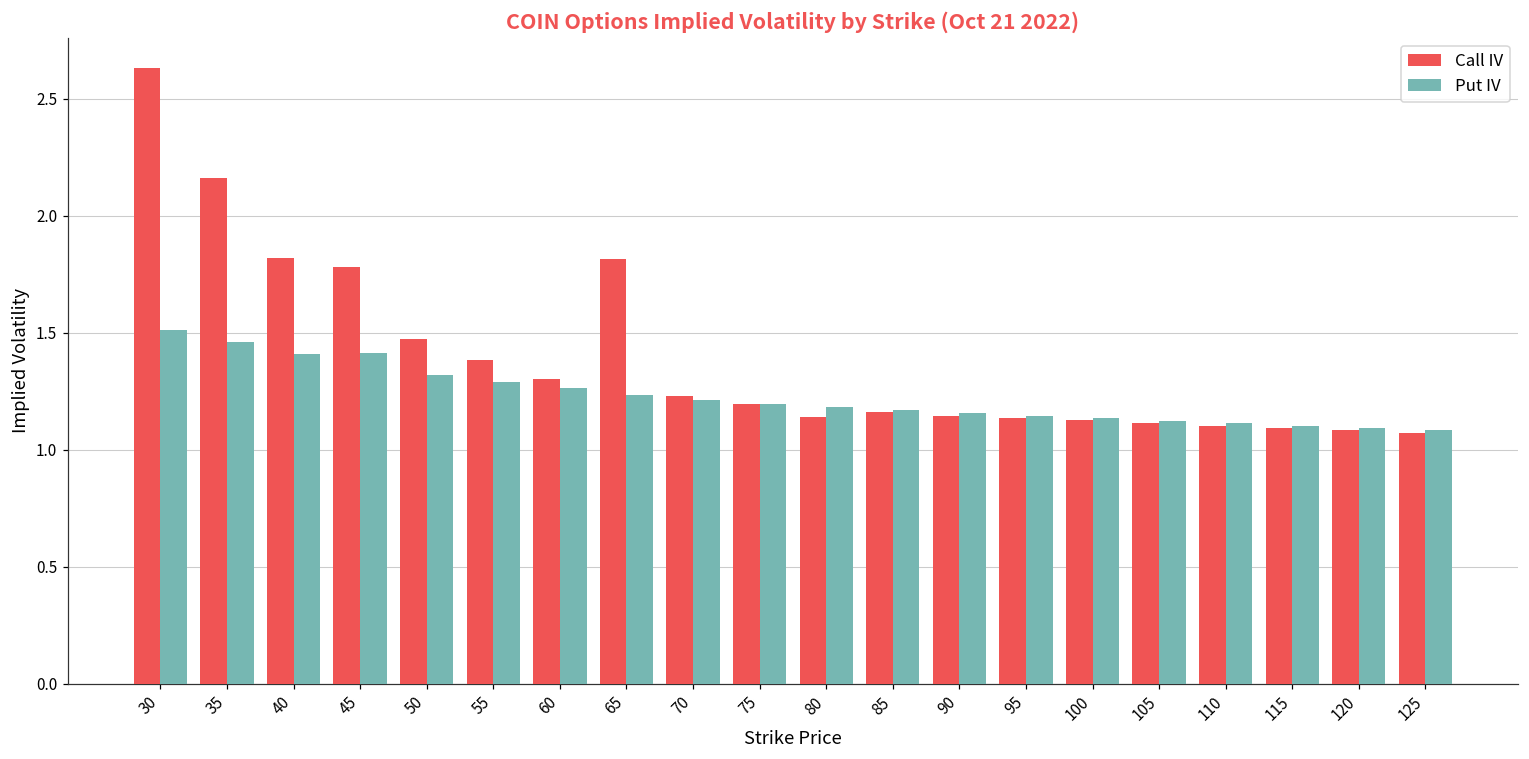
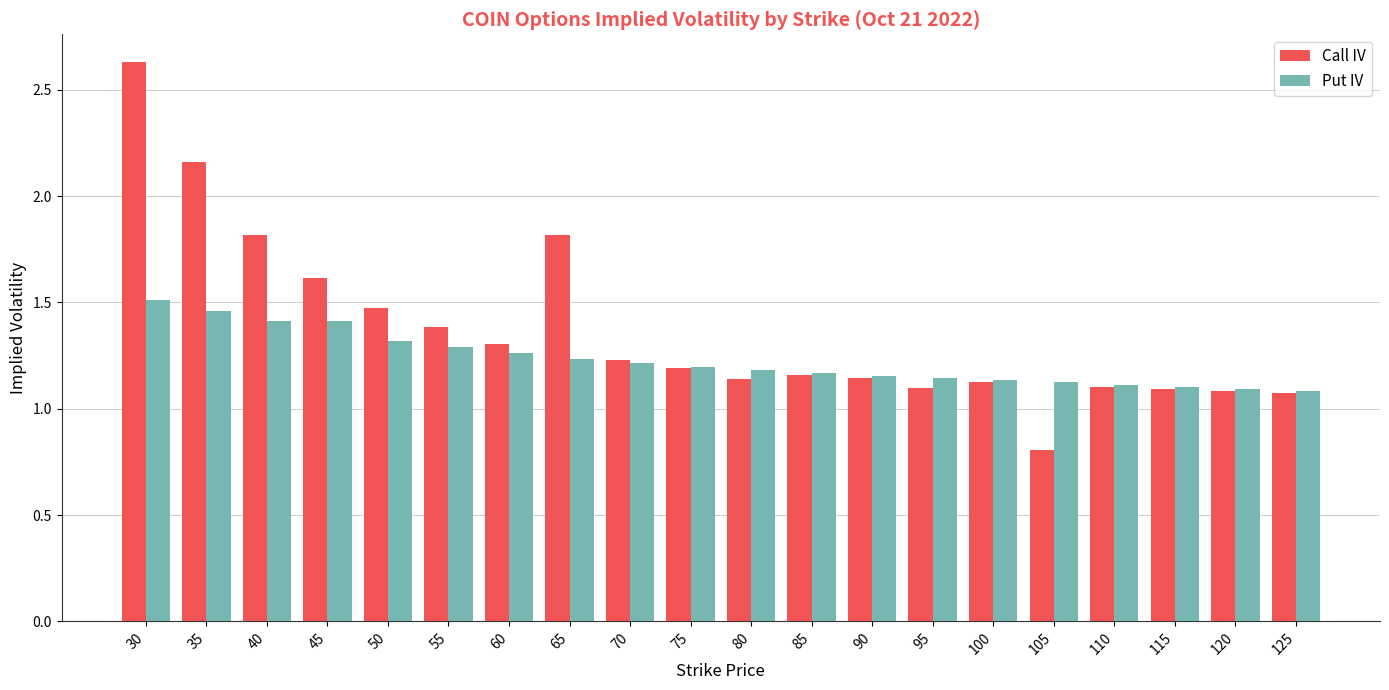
Call IV, 45: 1.78 -> 1.62
Call IV, 95: 1.14 -> 1.10
Call IV, 105: 1.11 -> 0.81
